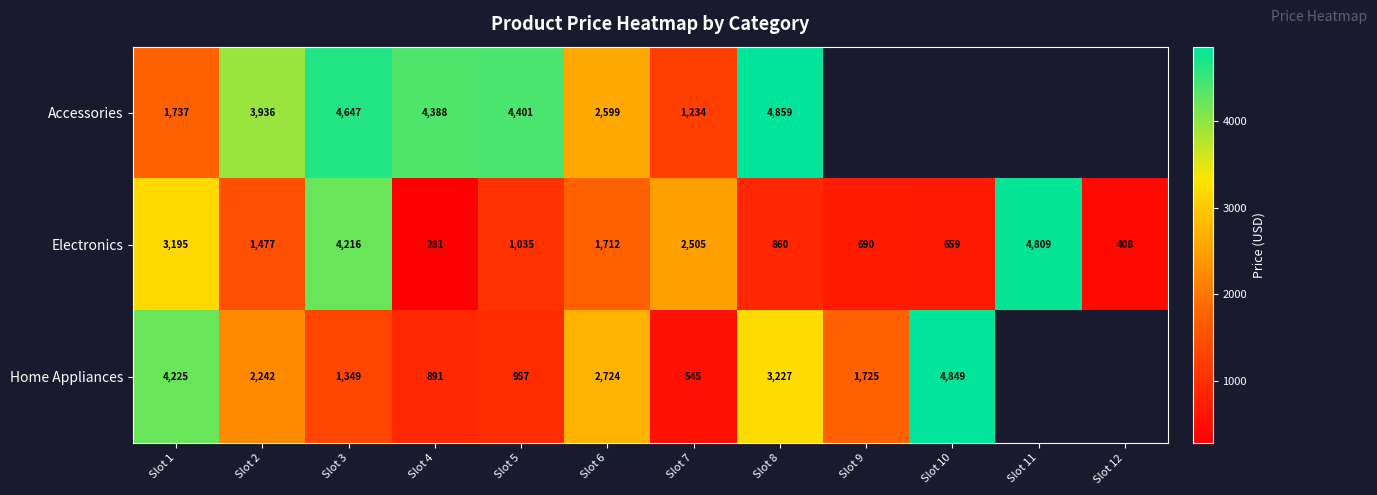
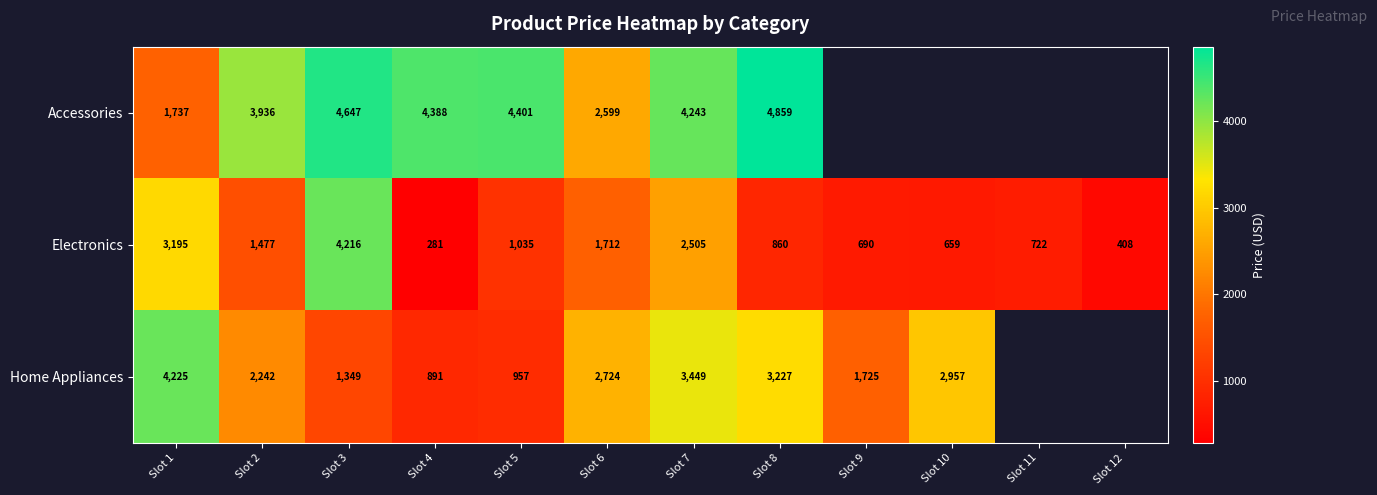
Accessories, Slot 7: 1,234 -> 4,243
Electronics, Slot 11: 4,809 -> 722
Home Appliances, Slot 7: 545 -> 3,449
Home Appliances, Slot 10: 4,849 -> 2,957
